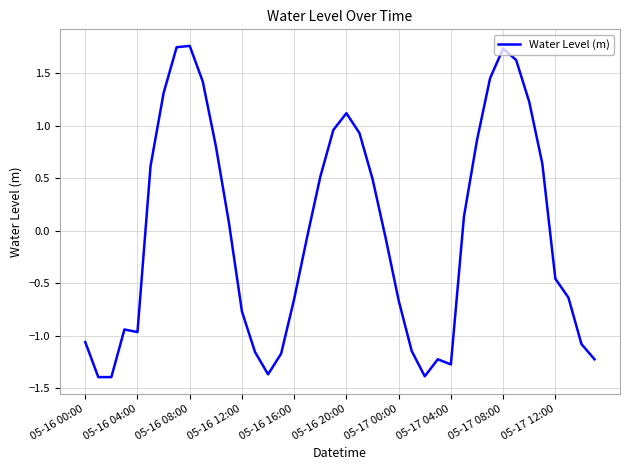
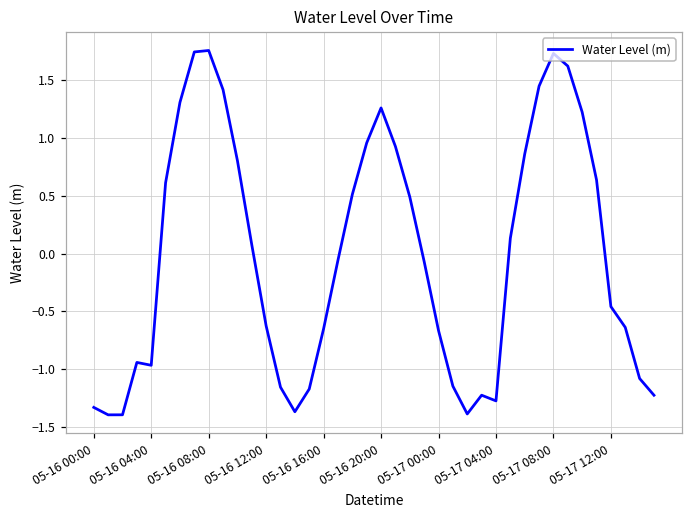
05-16 00:00: -1.06 -> -1.33
05-16 12:00: -0.77 -> -0.63
05-16 20:00: 1.12 -> 1.26
